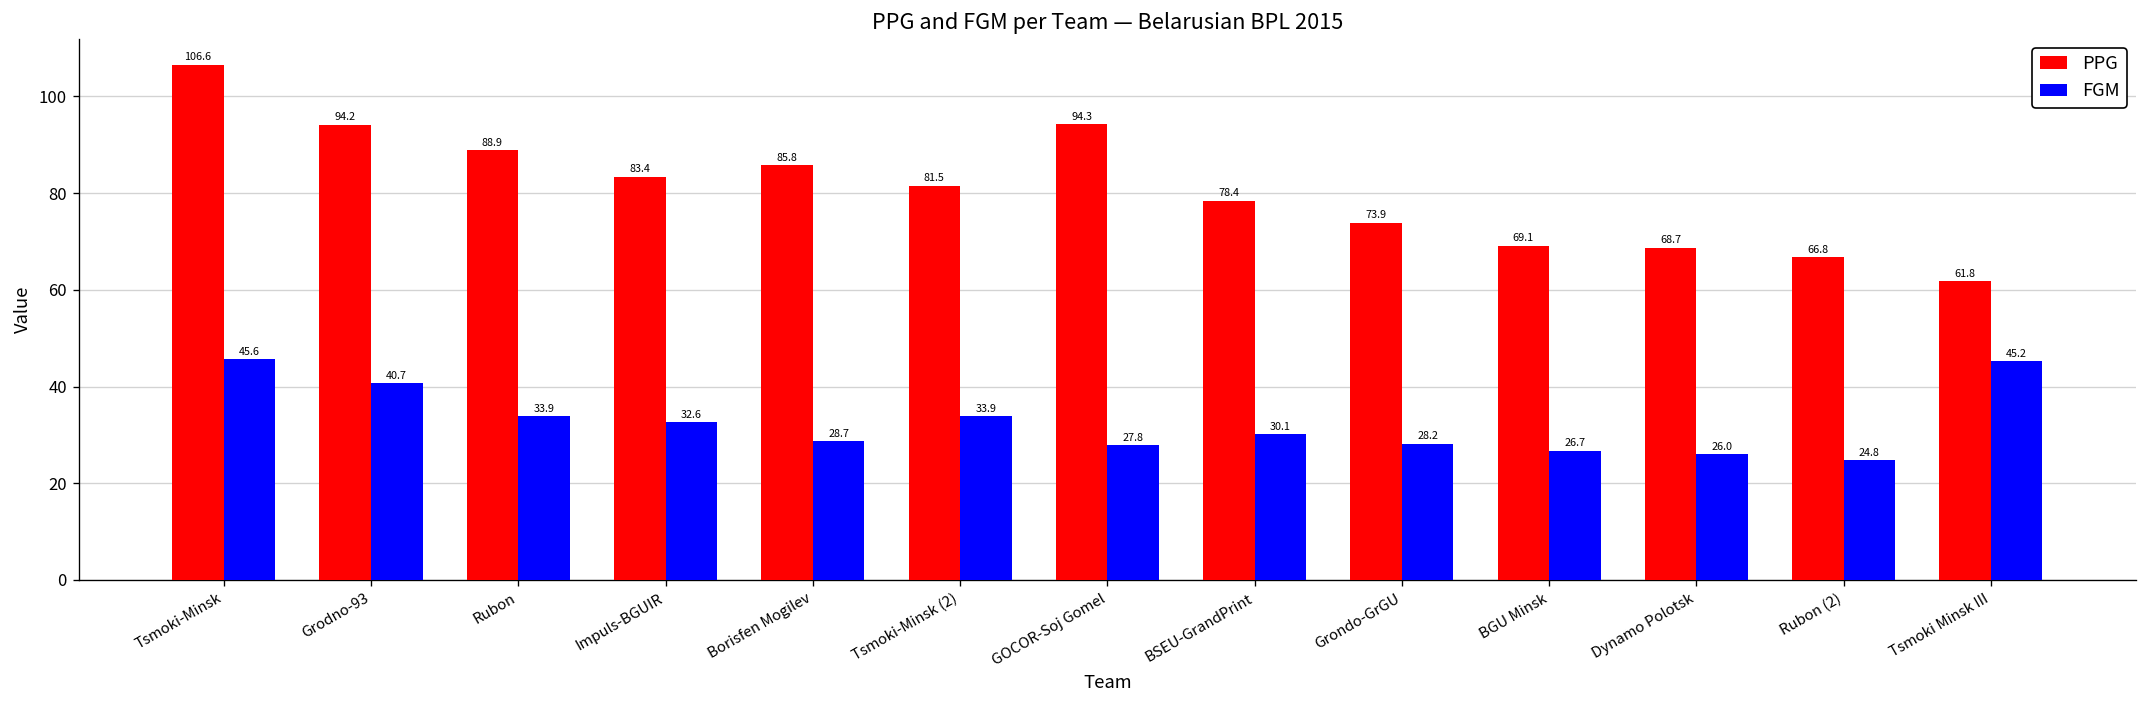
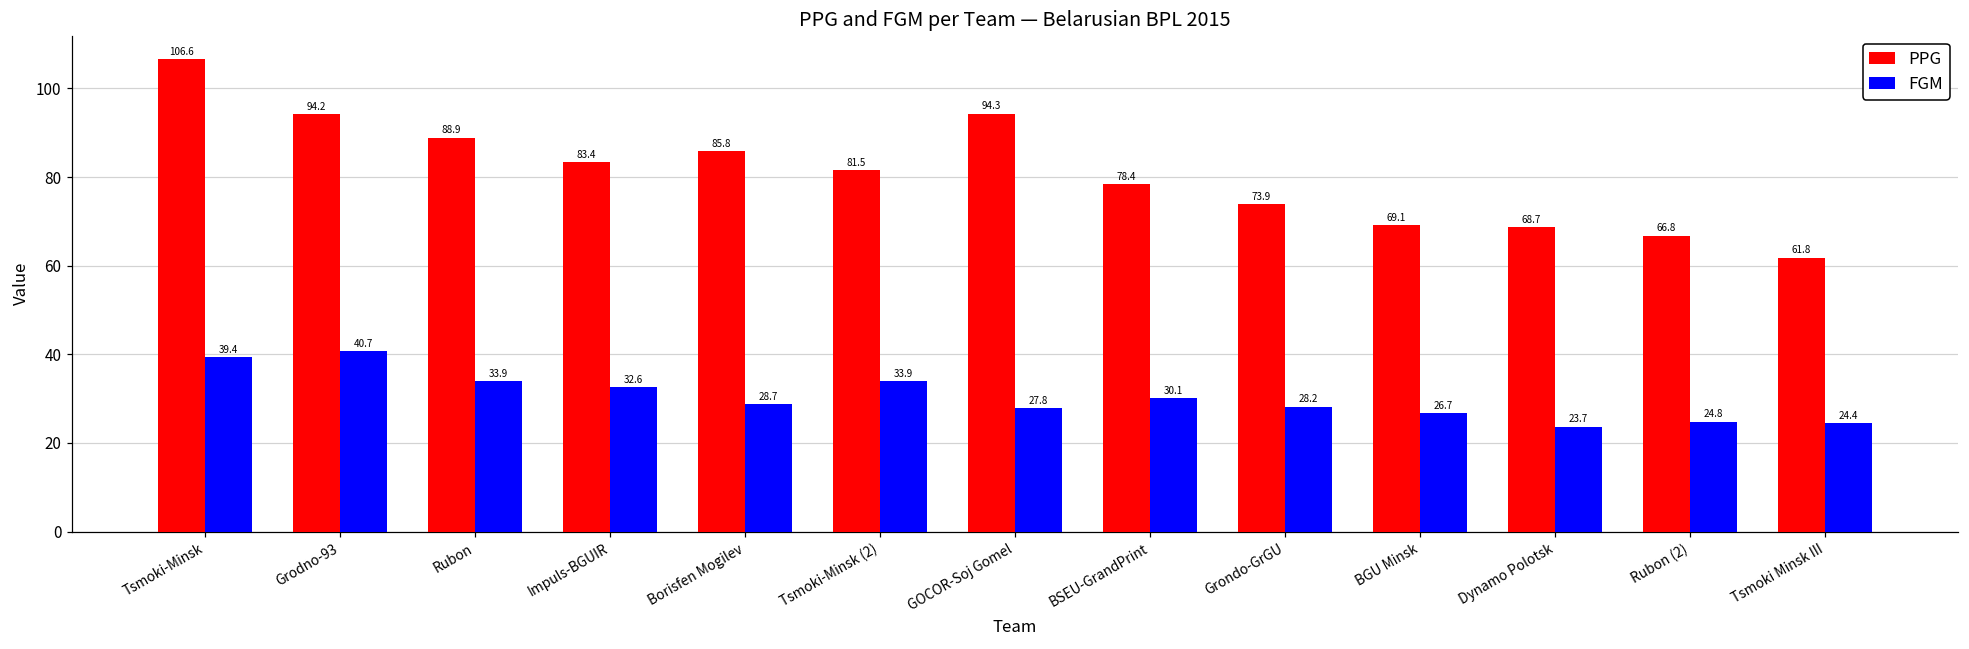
FGM, Tsmoki-Minsk: 45.6 -> 39.4
FGM, Dynamo Polotsk: 26.0 -> 23.7
FGM, Tsmoki Minsk III: 45.2 -> 24.4
